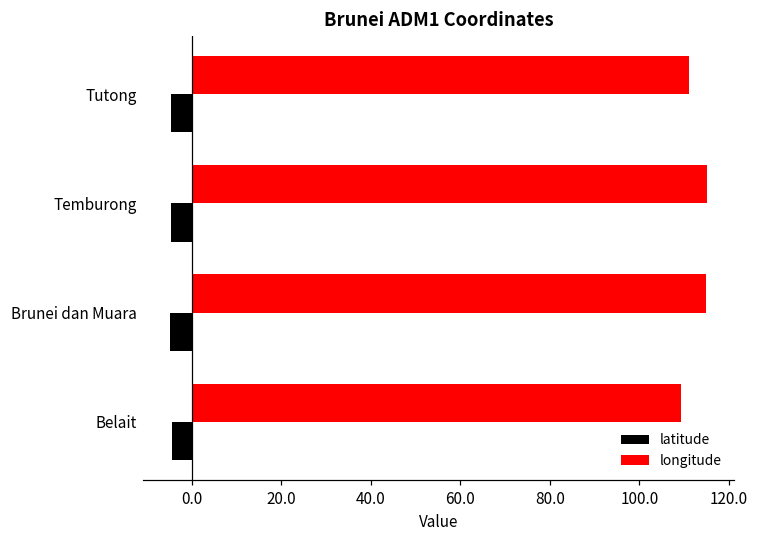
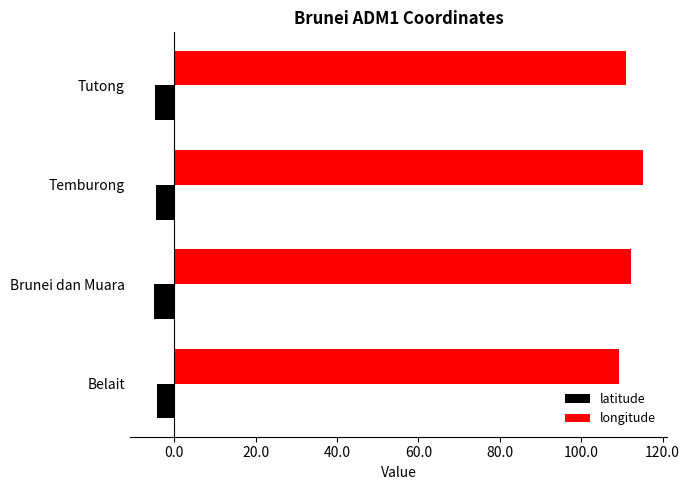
longitude, Brunei dan Muara: 115 -> 112
